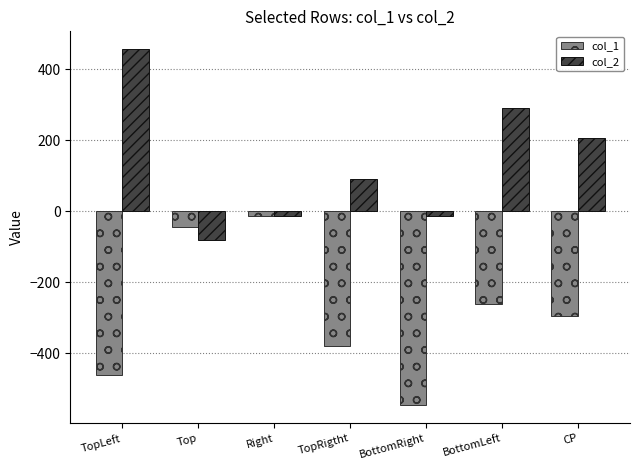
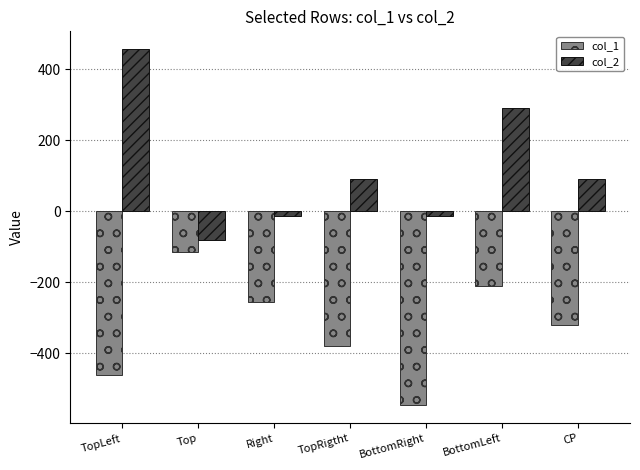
col_1, Top: -50 -> -110
col_1, Right: -10 -> -250
col_1, BottomLeft: -260 -> -210
col_1, CP: -300 -> -320
col_2, CP: 210 -> 90
